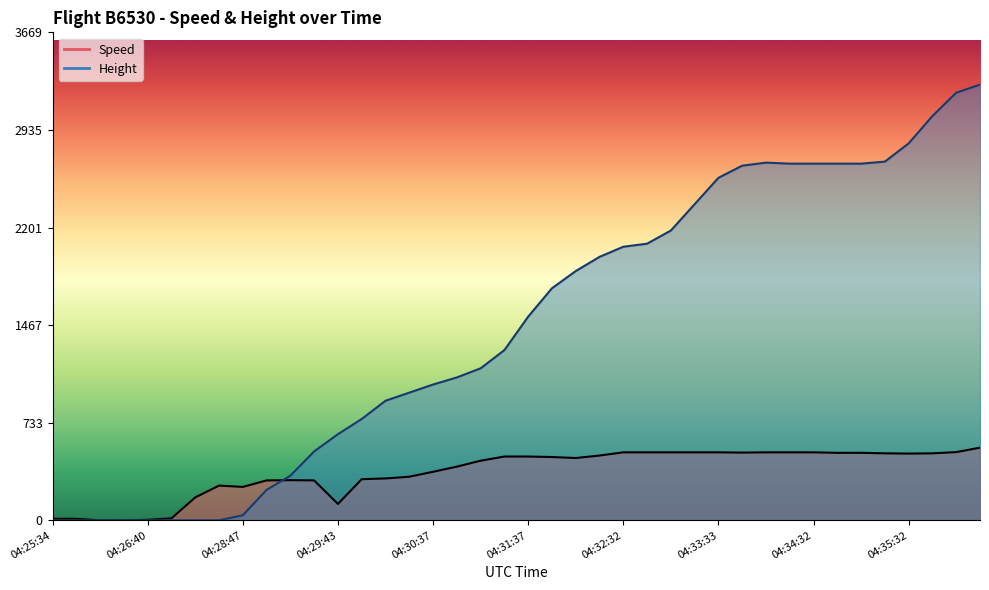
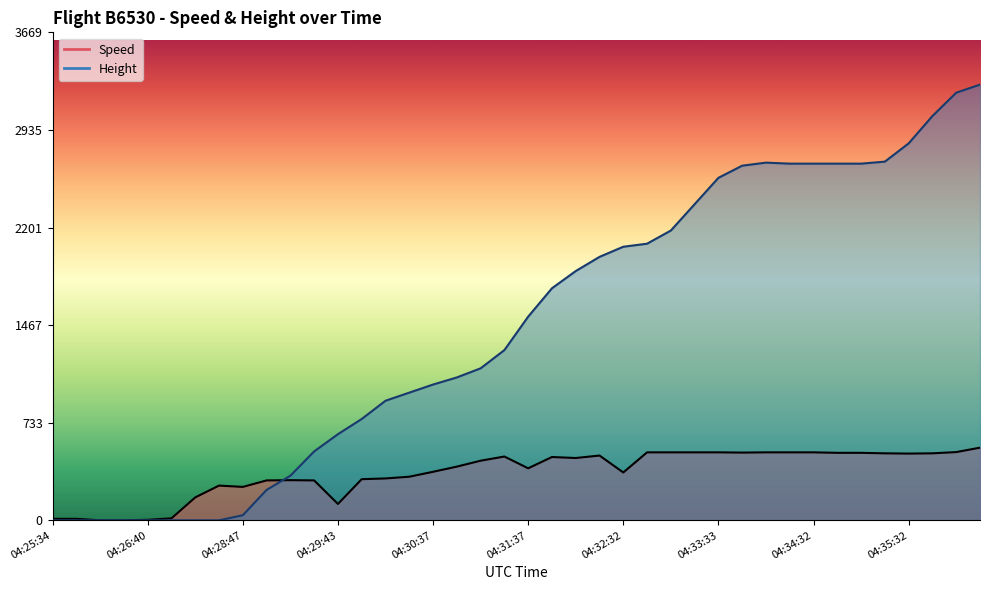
Speed, 04:31:37: 480 -> 390
Speed, 04:32:32: 510 -> 360
